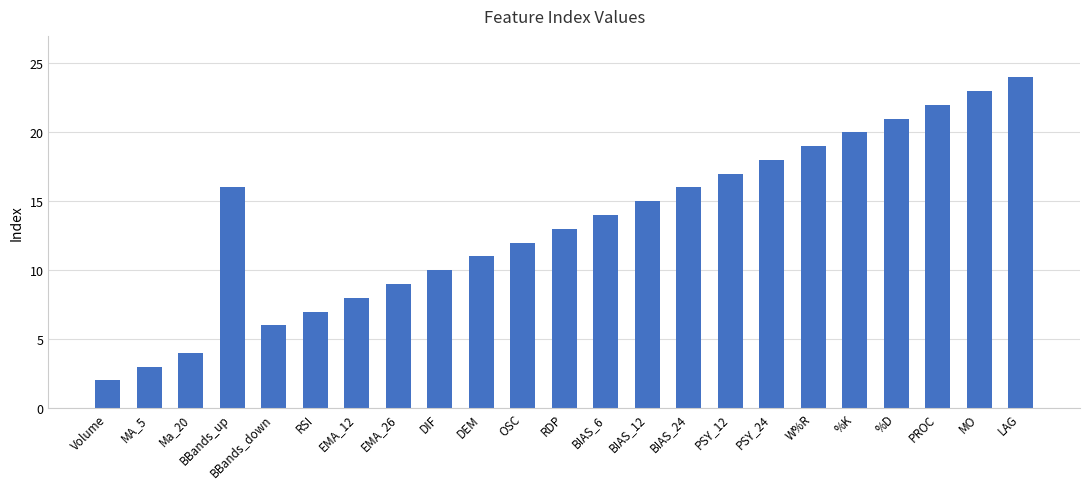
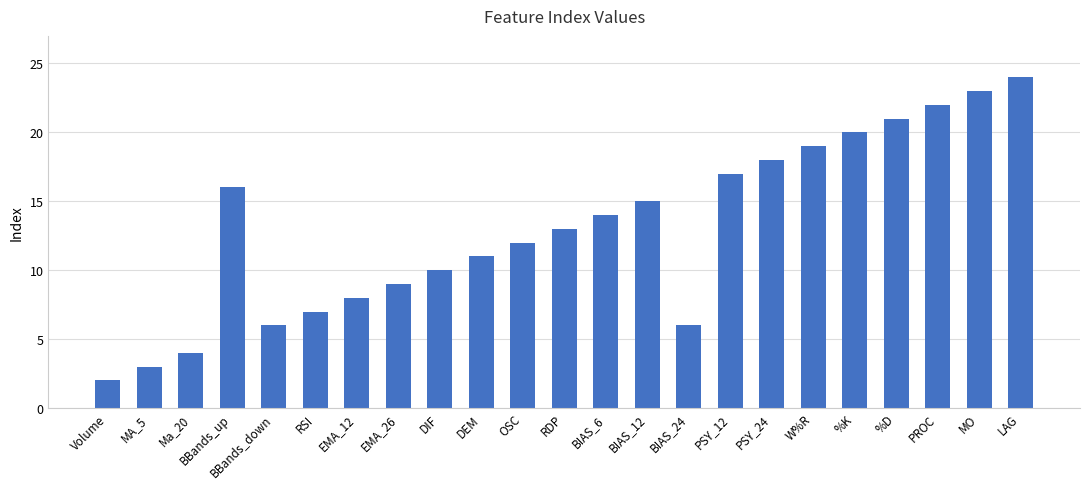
BIAS_24: 16 -> 6
